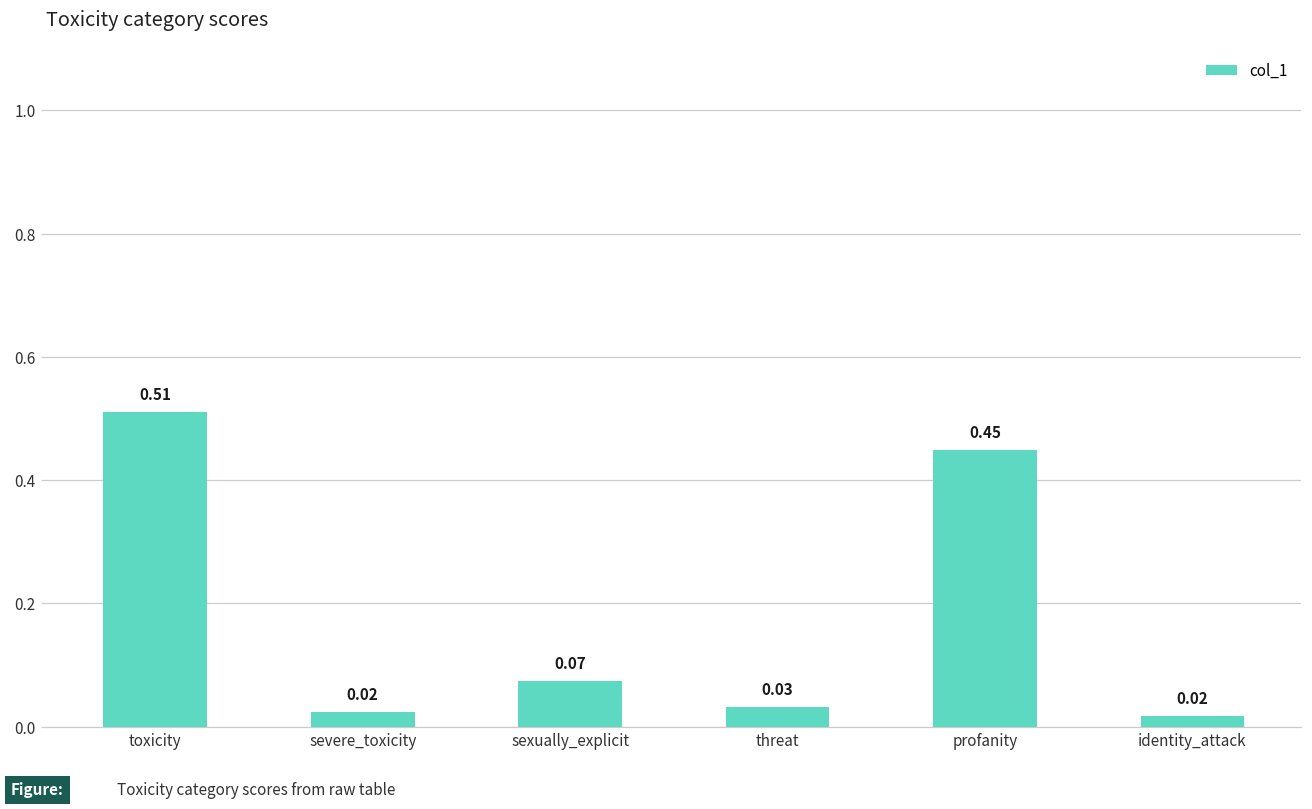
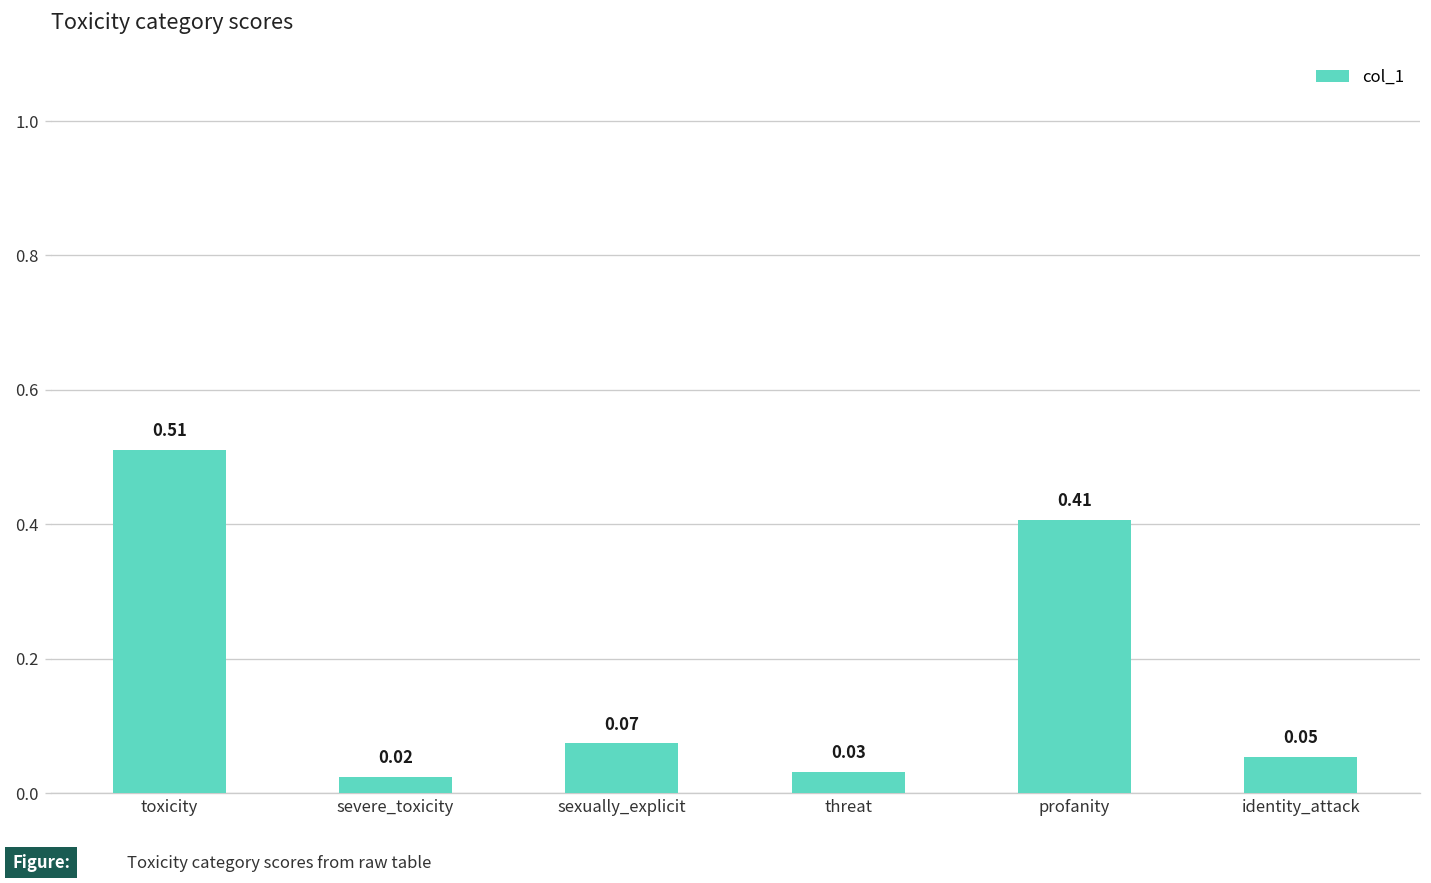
profanity: 0.45 -> 0.41
identity_attack: 0.02 -> 0.05
